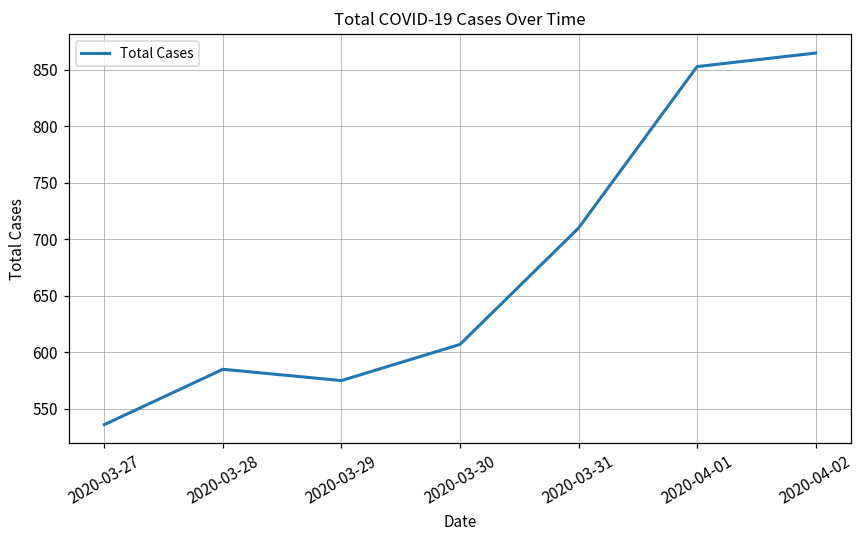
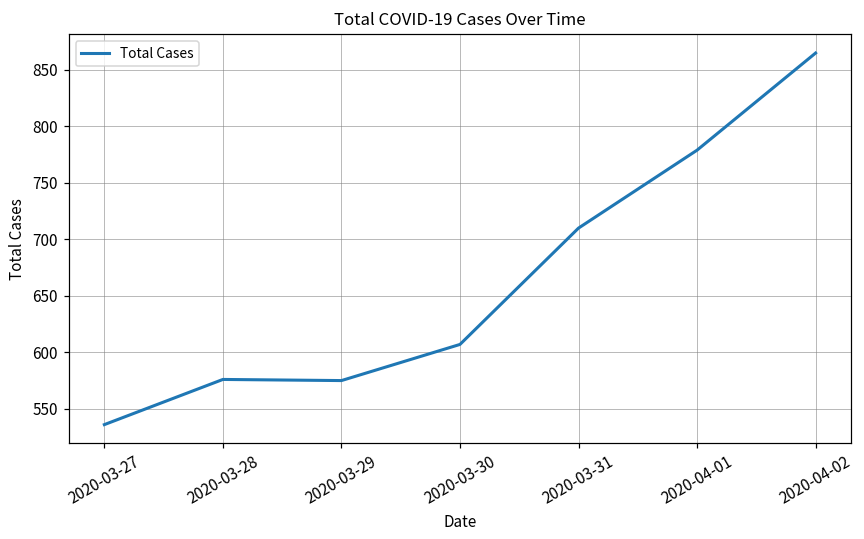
2020-03-28: 585 -> 576
2020-04-01: 853 -> 779
